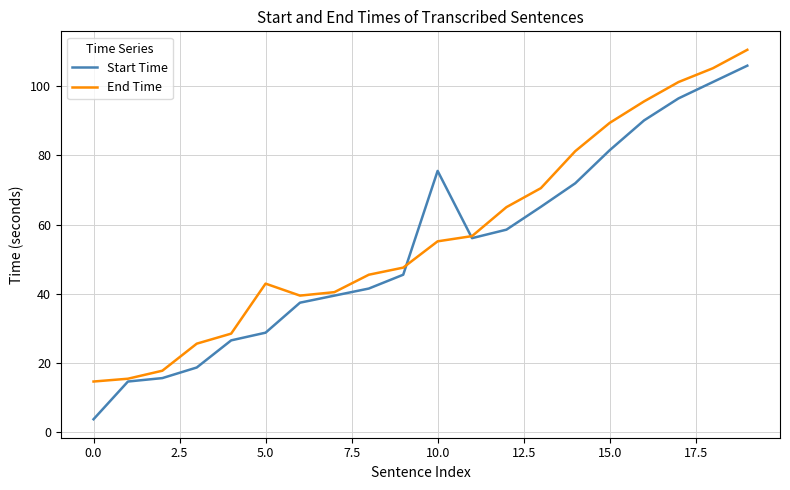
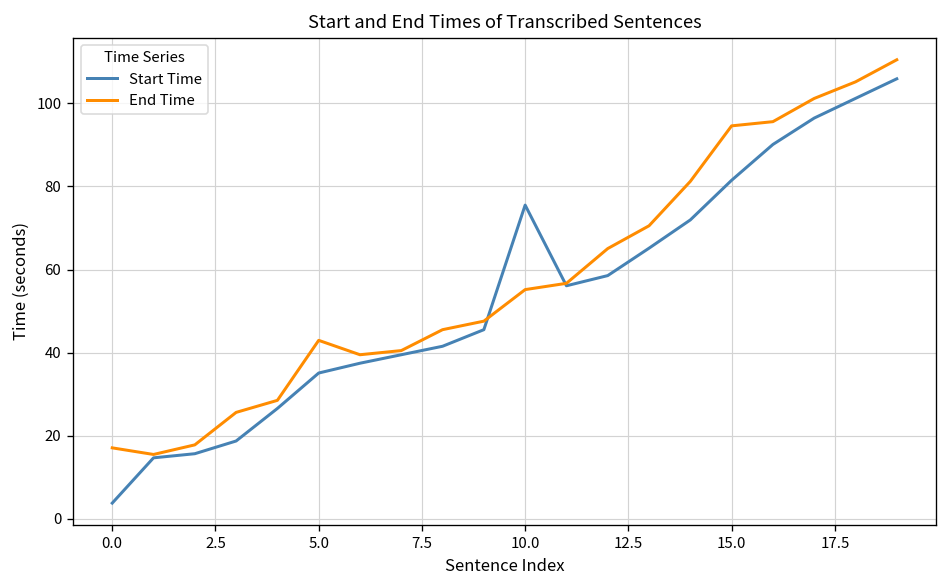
End Time, 0.0: 15 -> 17
Start Time, 5.0: 29 -> 35
End Time, 15.0: 89 -> 95
